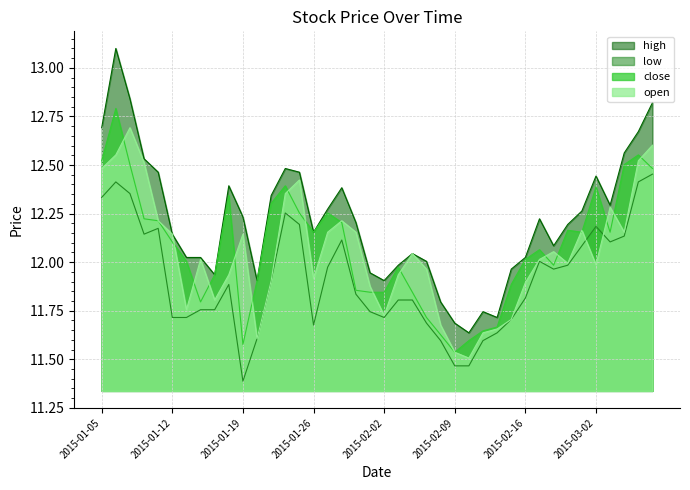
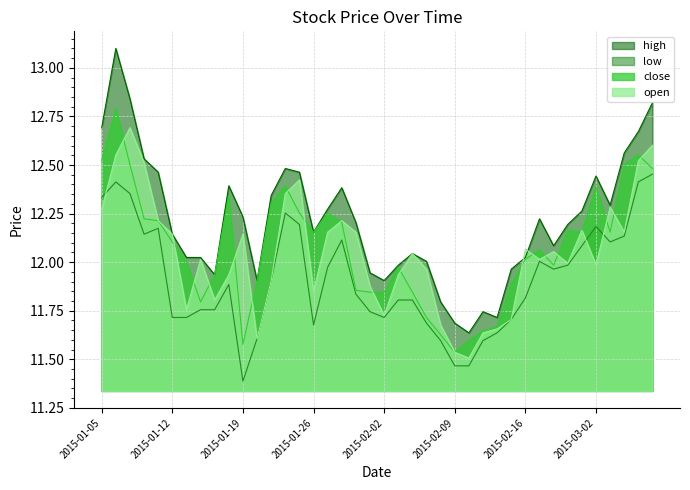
open, 2015-01-05: 12.48 -> 12.27
open, 2015-01-26: 11.92 -> 11.85
open, 2015-02-16: 11.90 -> 12.07
